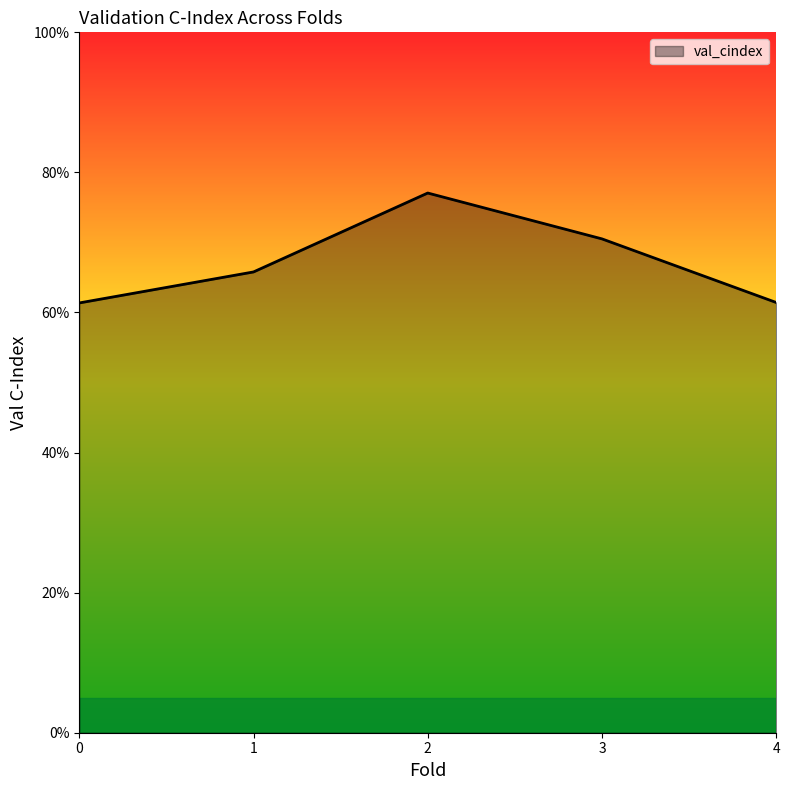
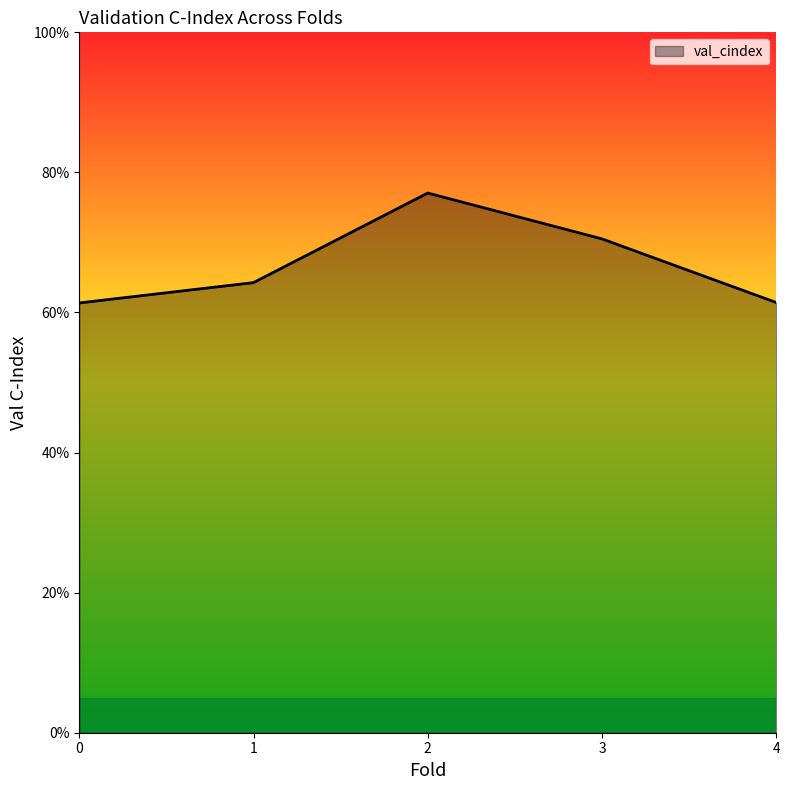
1: 66% -> 64%
